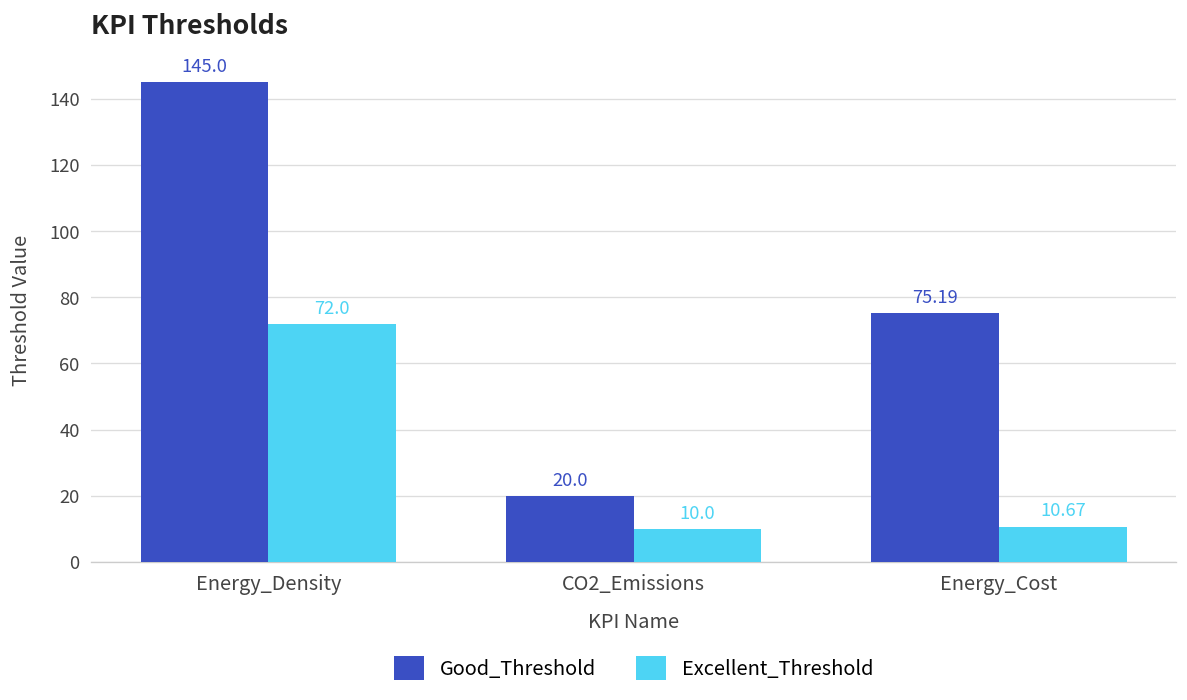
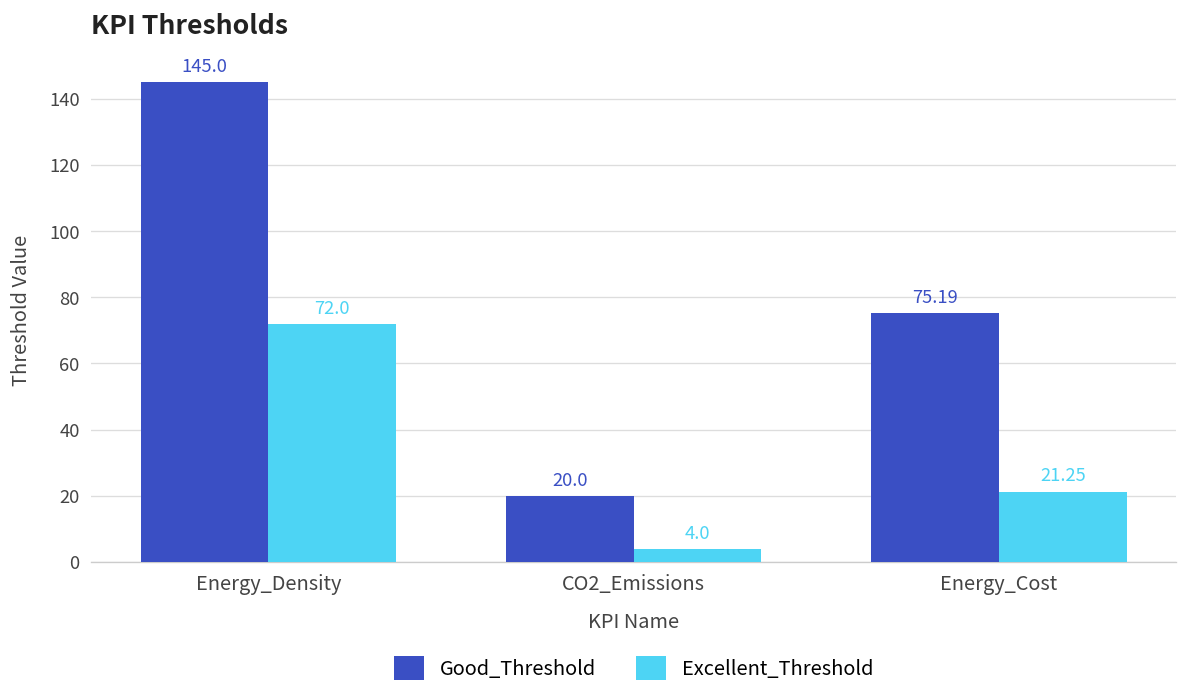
Excellent_Threshold, CO2_Emissions: 10.0 -> 4.0
Excellent_Threshold, Energy_Cost: 10.67 -> 21.25
